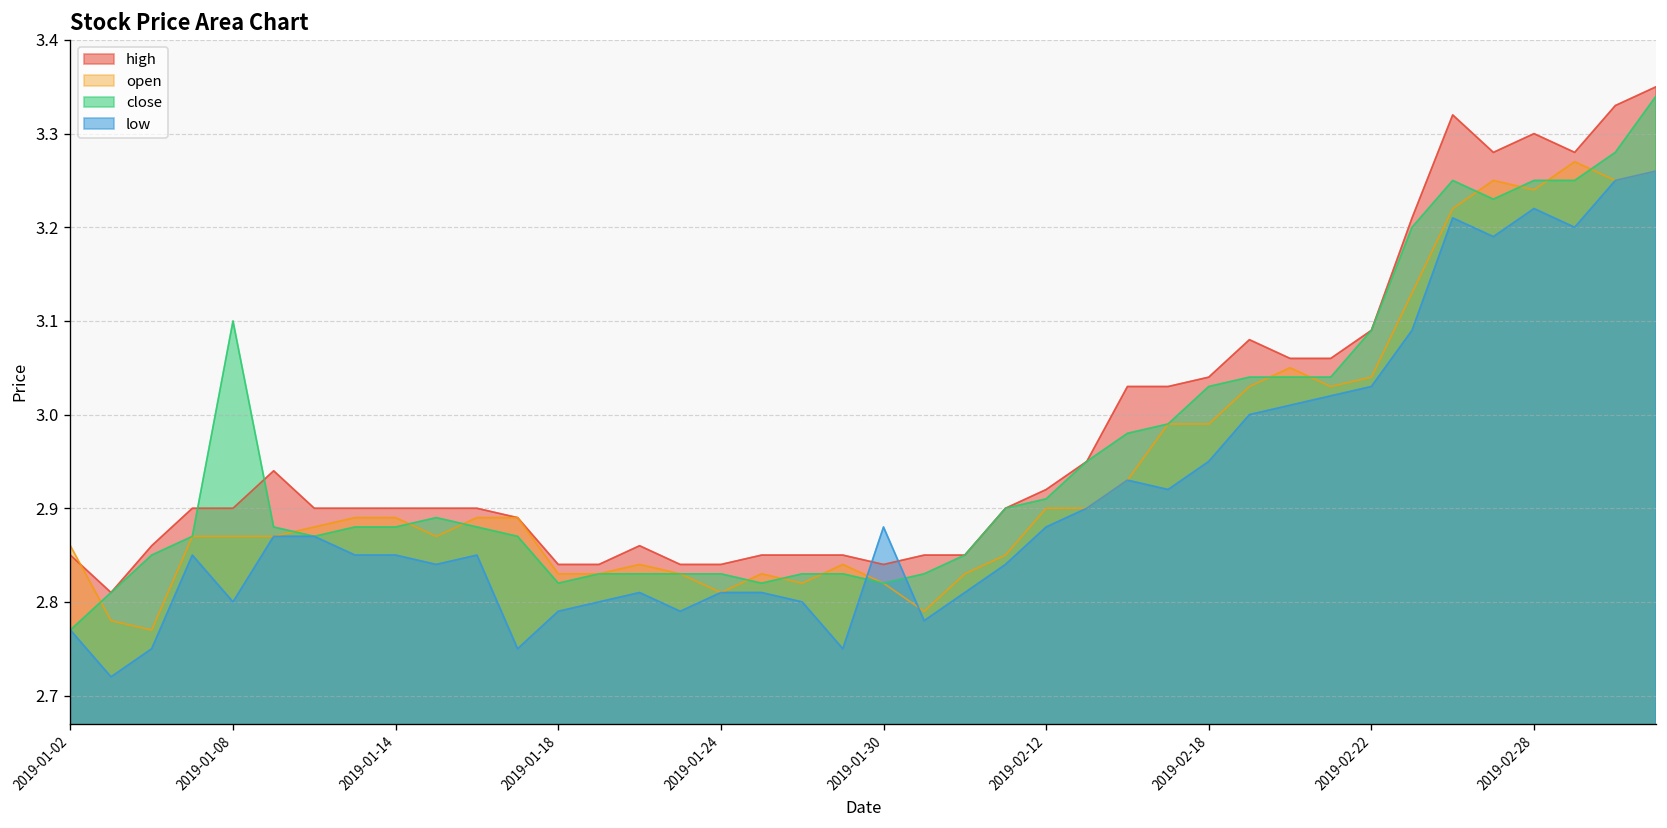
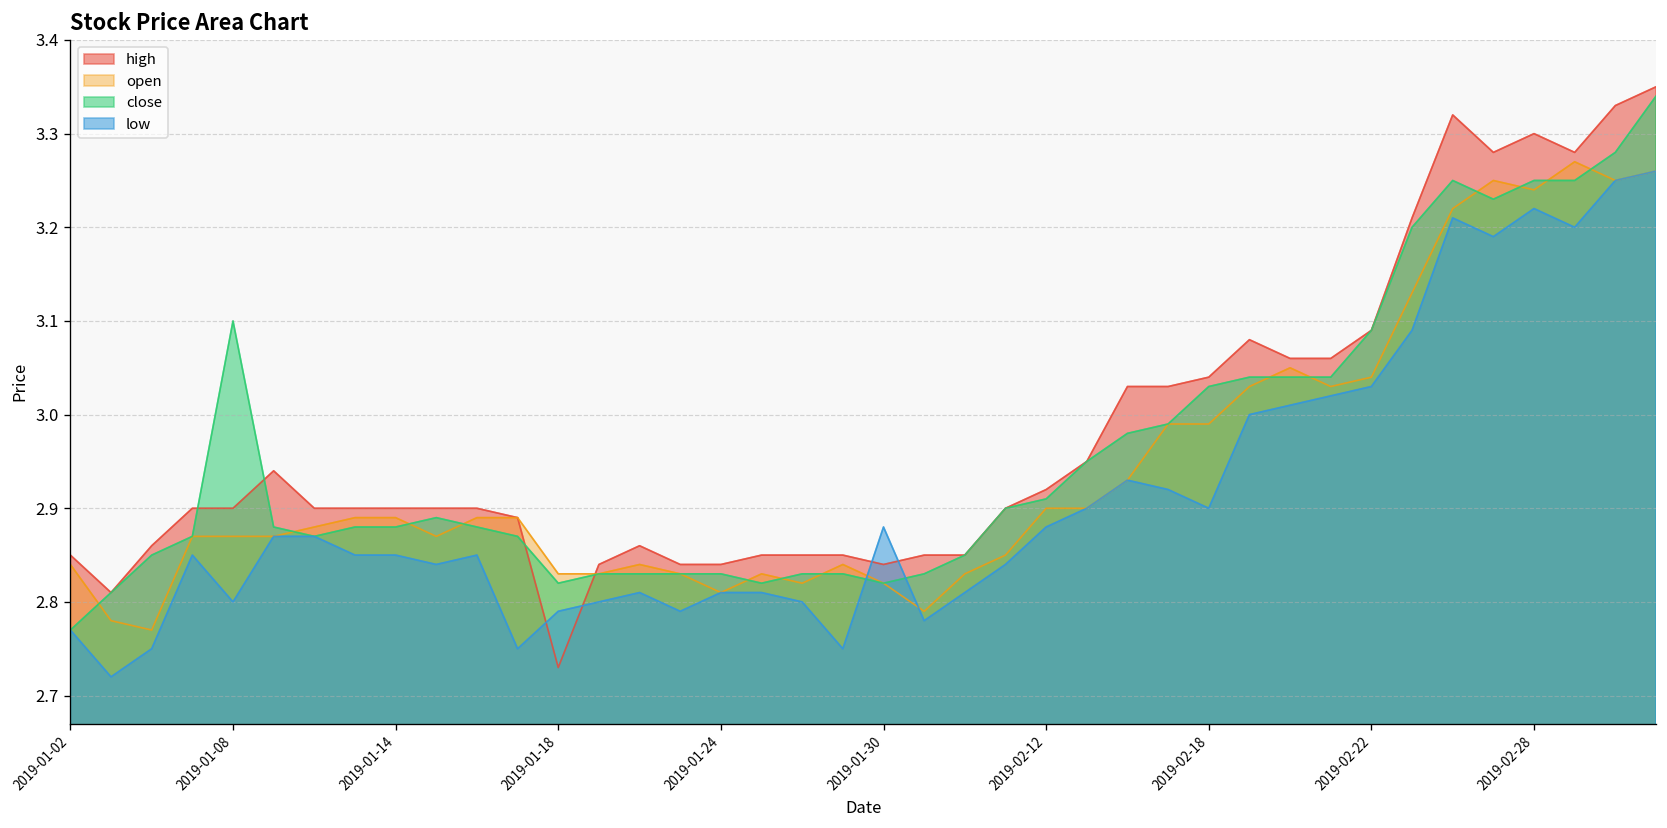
open, 2019-01-02: 2.86 -> 2.84
high, 2019-01-18: 2.84 -> 2.73
low, 2019-02-18: 2.95 -> 2.90
